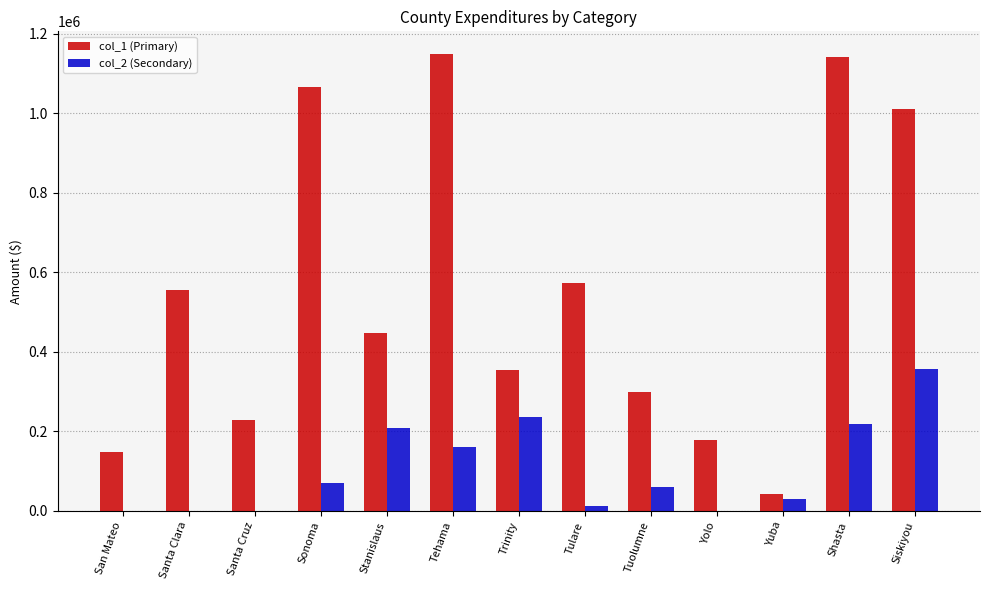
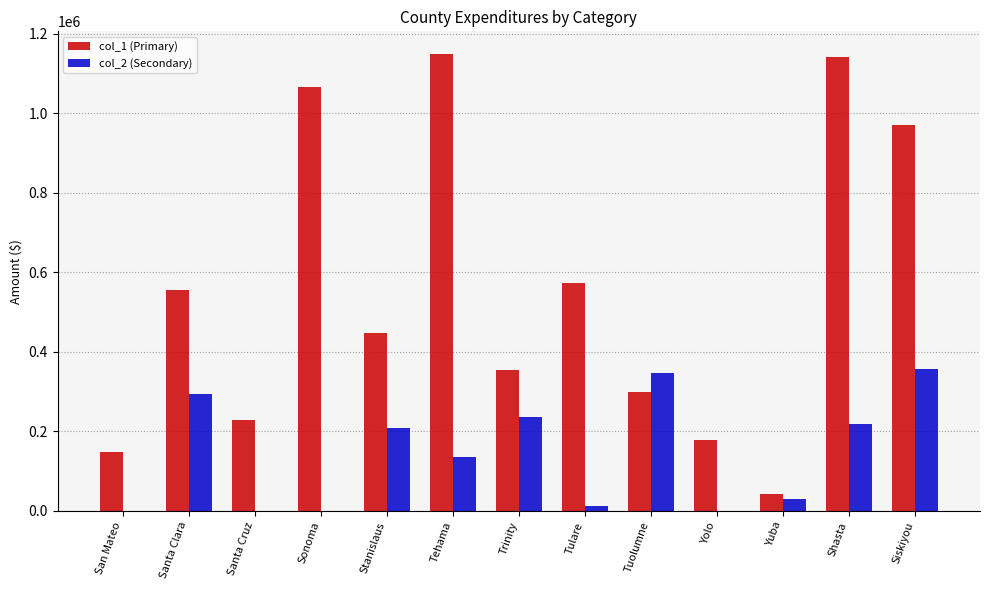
col_2 (Secondary), Santa Clara: 0 -> 290000
col_2 (Secondary), Sonoma: 70000 -> 0
col_2 (Secondary), Tehama: 160000 -> 140000
col_2 (Secondary), Tuolumne: 60000 -> 350000
col_1 (Primary), Siskiyou: 1010000 -> 970000
